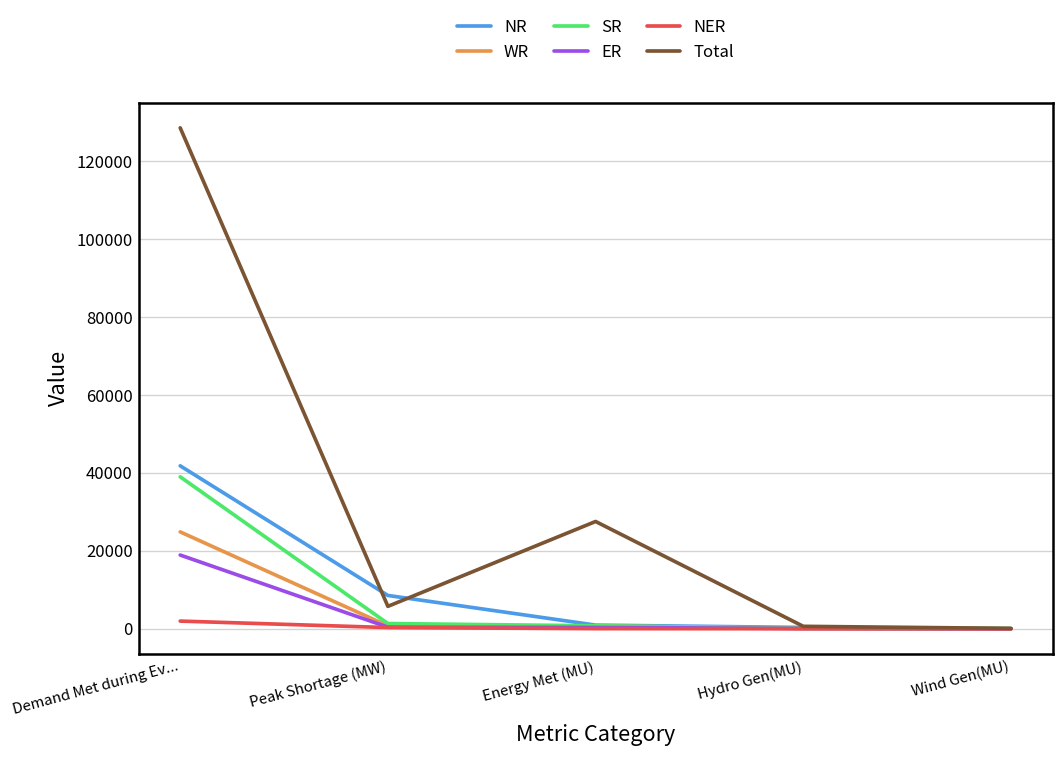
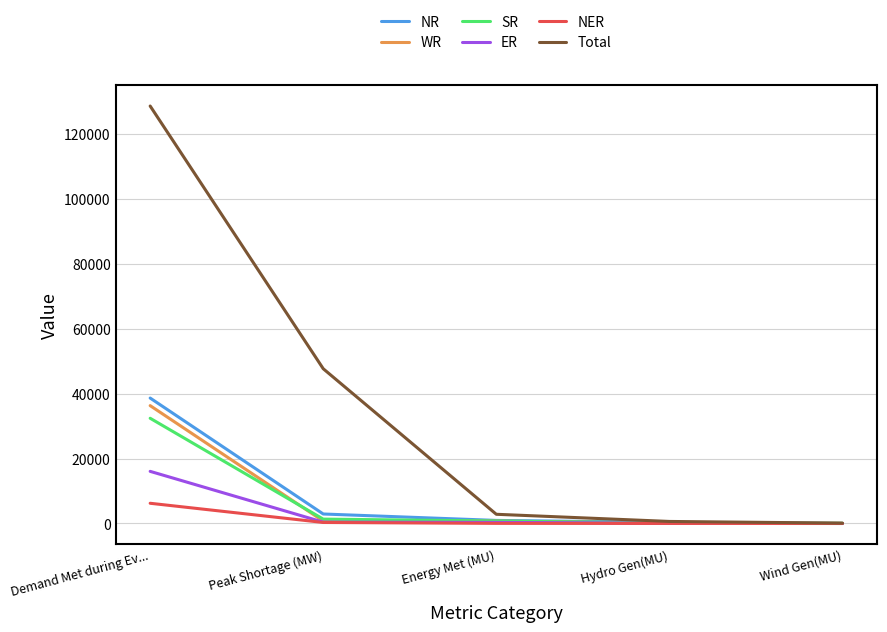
NR, Demand Met during Ev...: 42000 -> 39000
WR, Demand Met during Ev...: 25000 -> 36000
SR, Demand Met during Ev...: 39000 -> 32000
ER, Demand Met during Ev...: 19000 -> 16000
NER, Demand Met during Ev...: 2000 -> 6000
NR, Peak Shortage (MW): 9000 -> 3000
Total, Peak Shortage (MW): 6000 -> 48000
Total, Energy Met (MU): 28000 -> 3000
